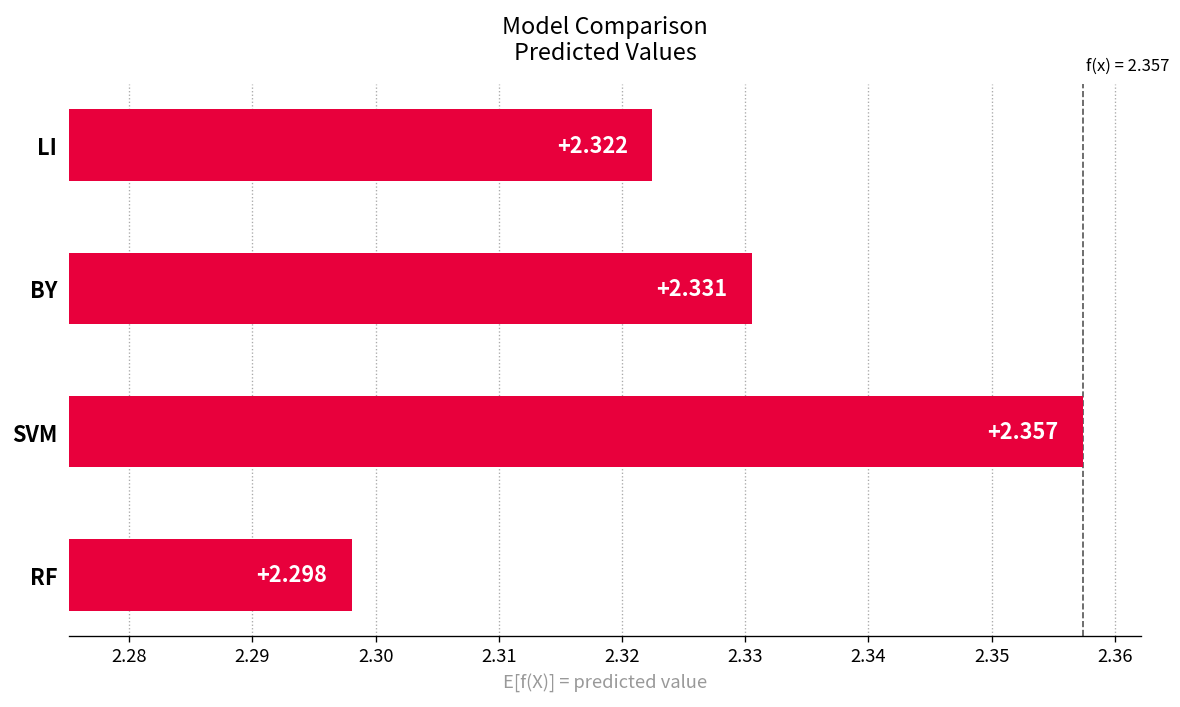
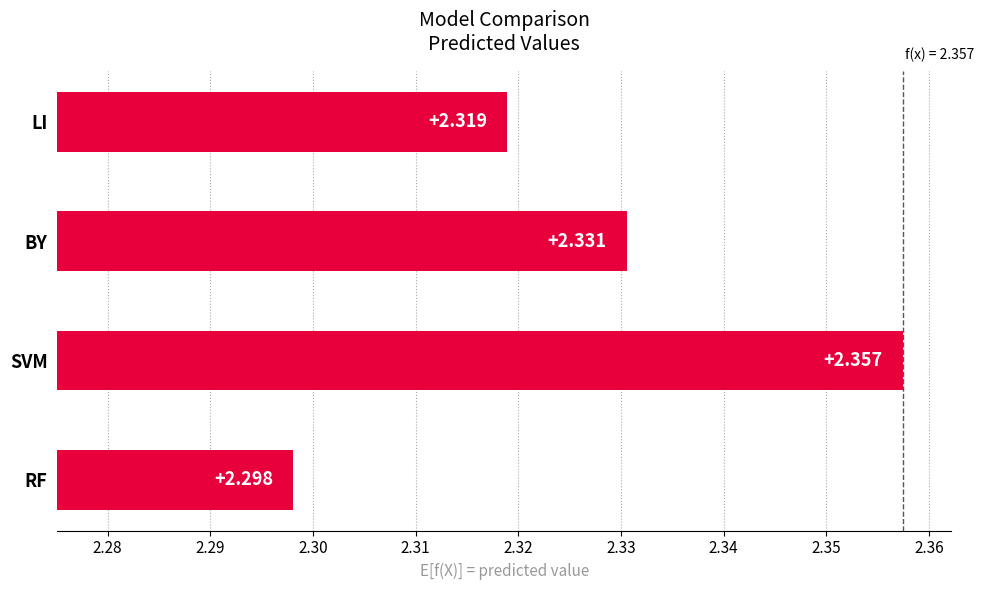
LI: +2.322 -> +2.319
